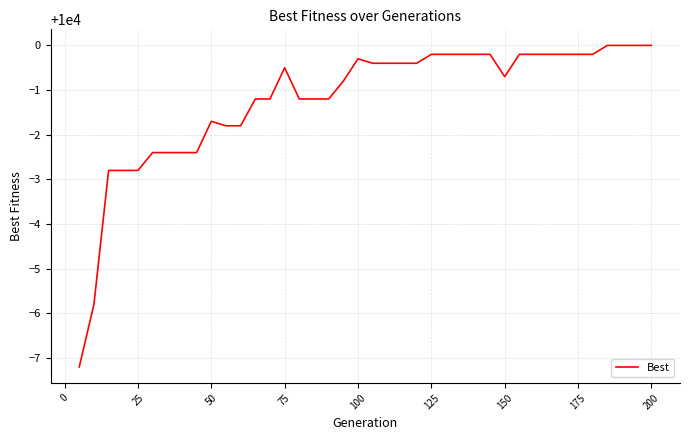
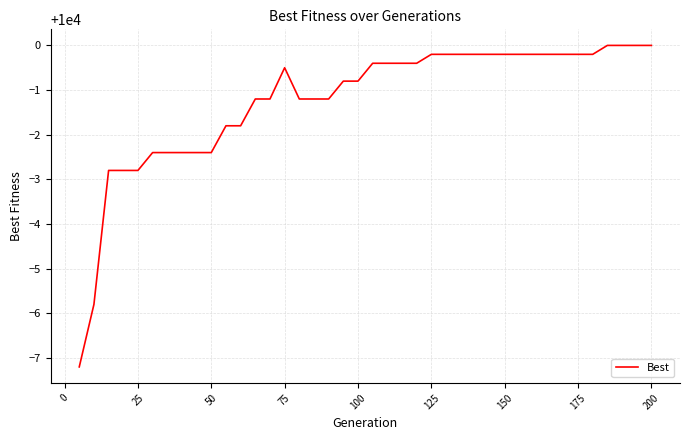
50: 9998.3 -> 9997.6
100: 9999.7 -> 9999.2
150: 9999.3 -> 9999.8
